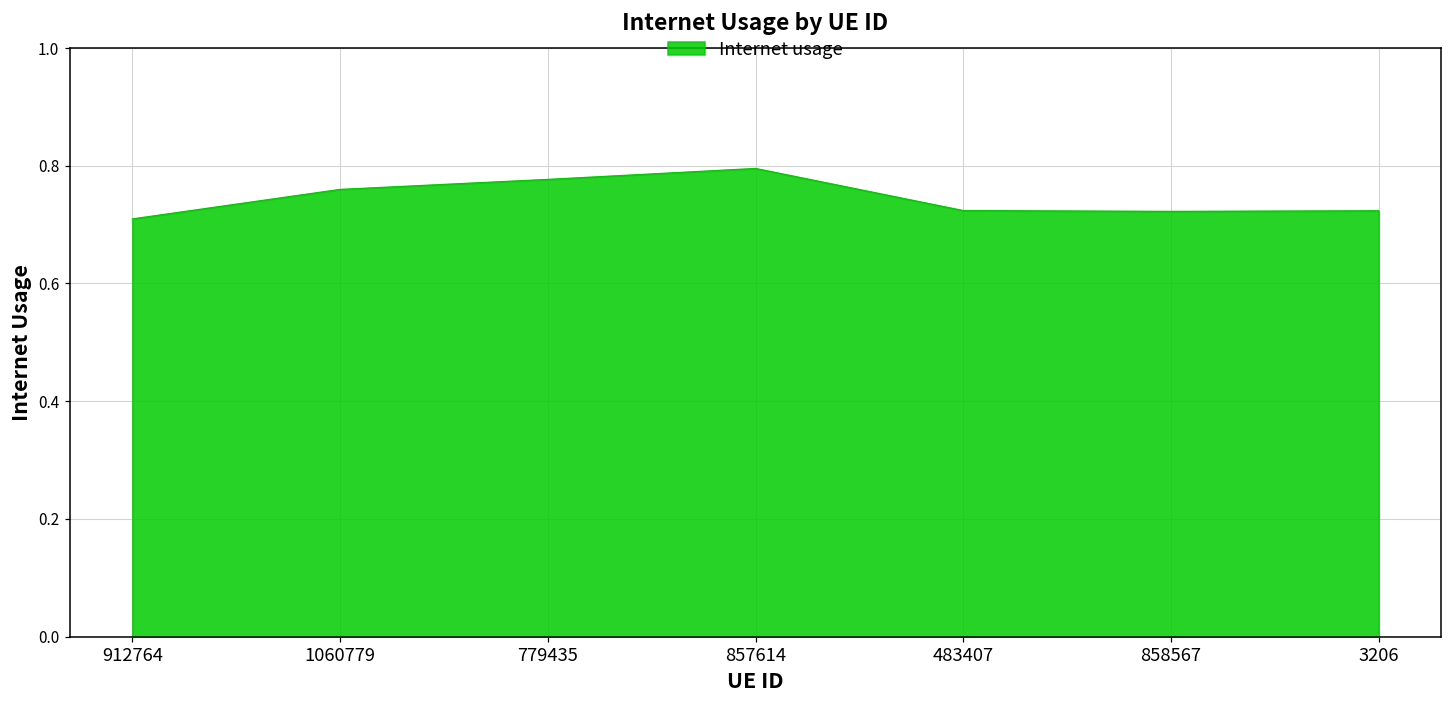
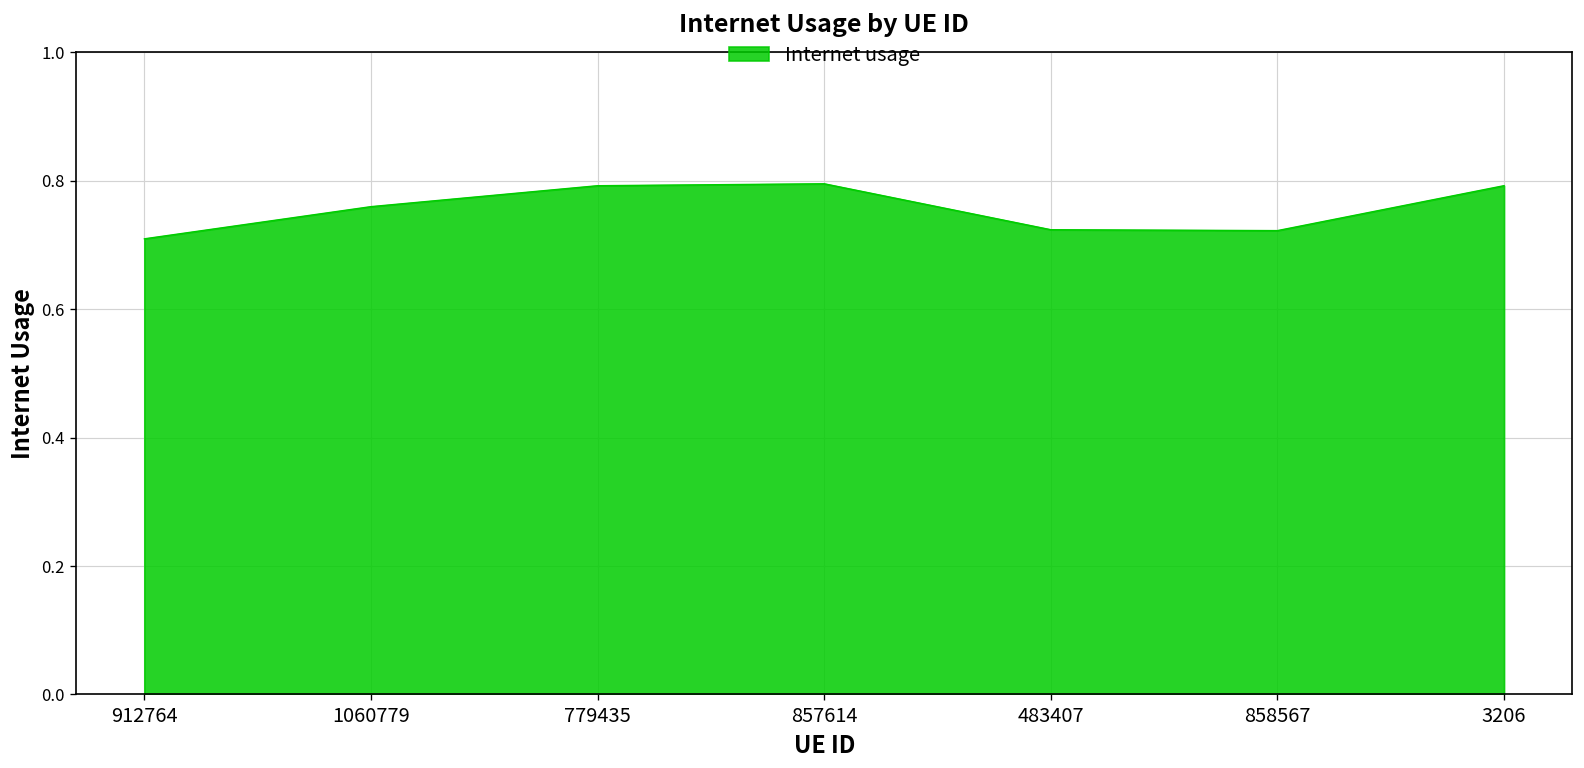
779435: 0.78 -> 0.79
3206: 0.72 -> 0.79
